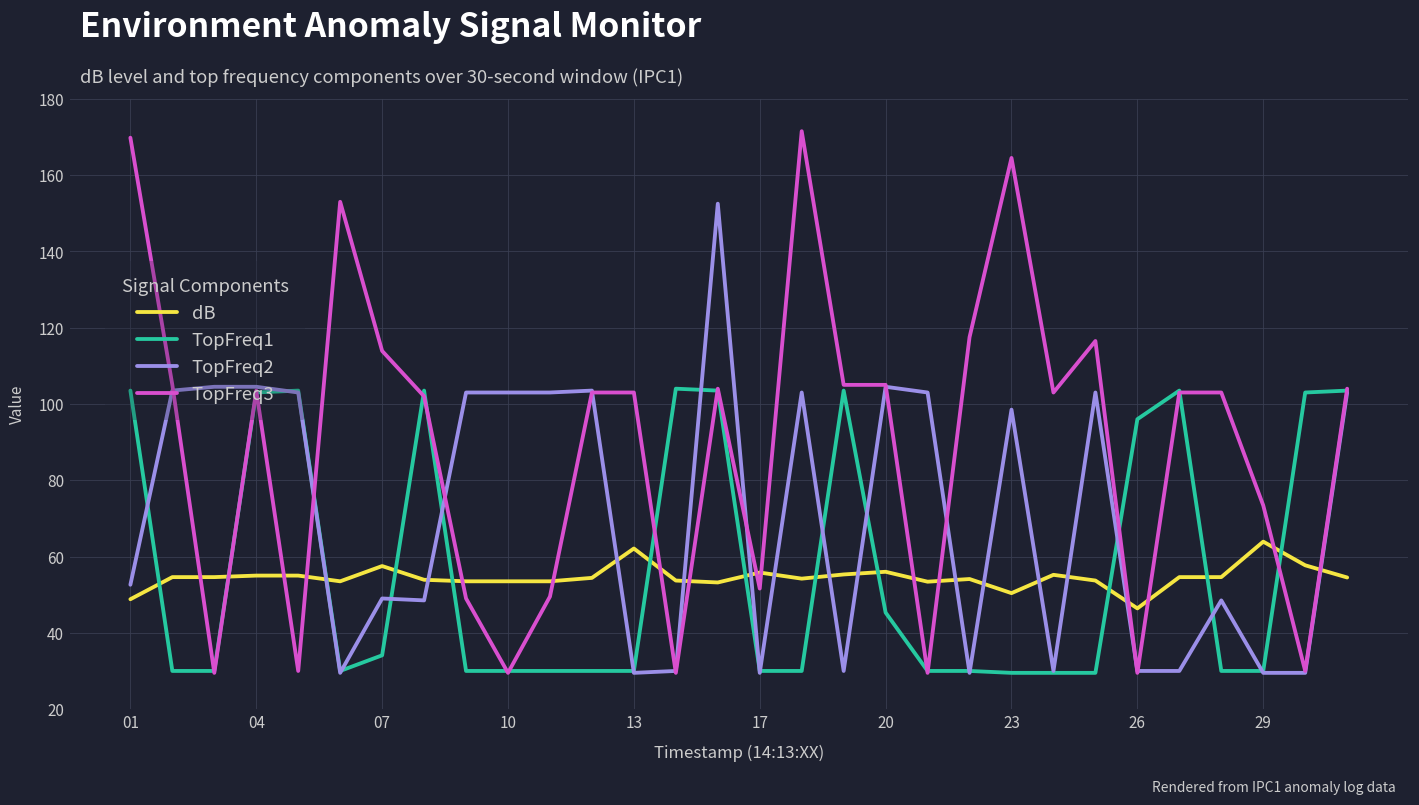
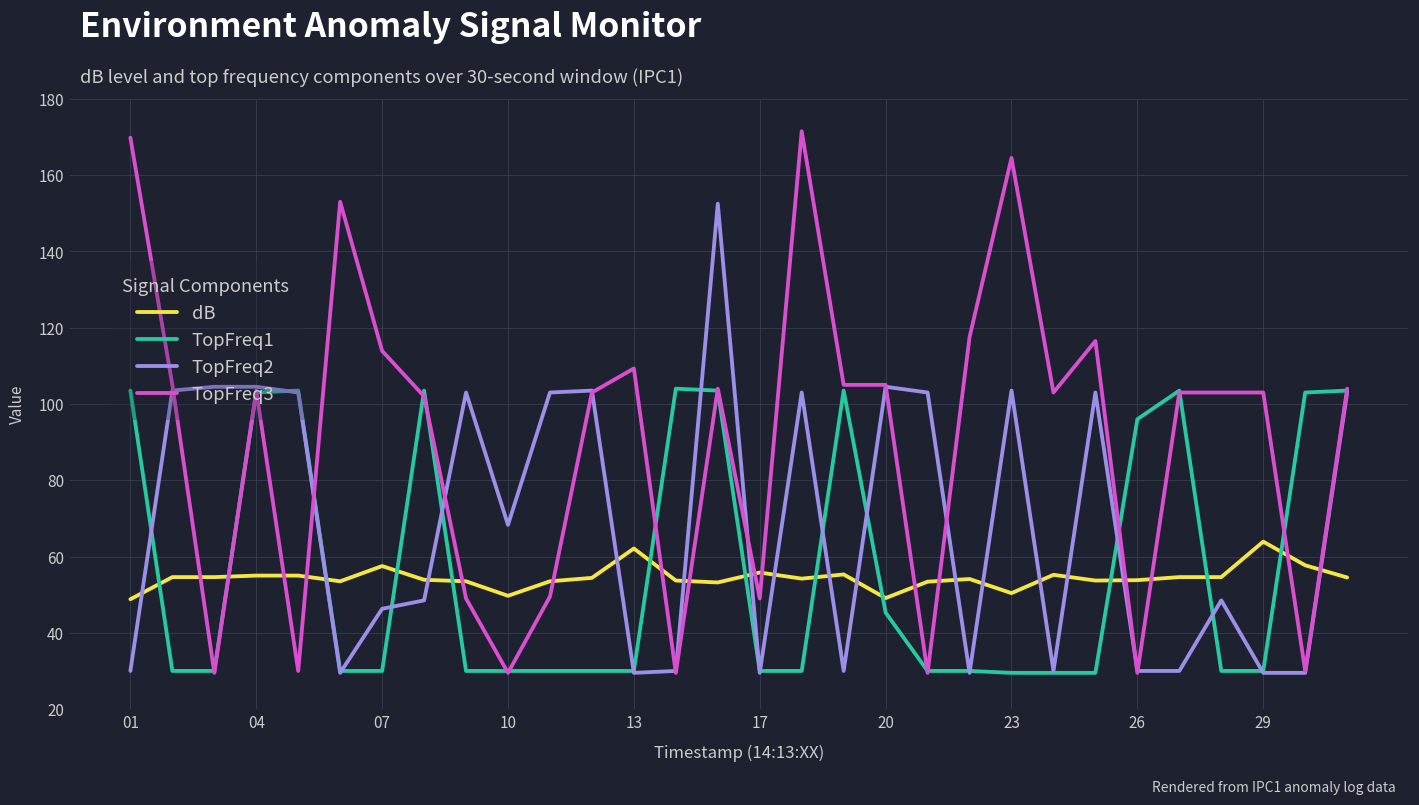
TopFreq2, 01: 53 -> 30
TopFreq1, 07: 34 -> 30
TopFreq2, 07: 49 -> 46
dB, 10: 54 -> 50
TopFreq2, 10: 103 -> 68
TopFreq3, 13: 103 -> 109
TopFreq3, 17: 52 -> 49
dB, 20: 56 -> 49
TopFreq2, 23: 99 -> 104
dB, 26: 46 -> 54
TopFreq3, 29: 73 -> 103
